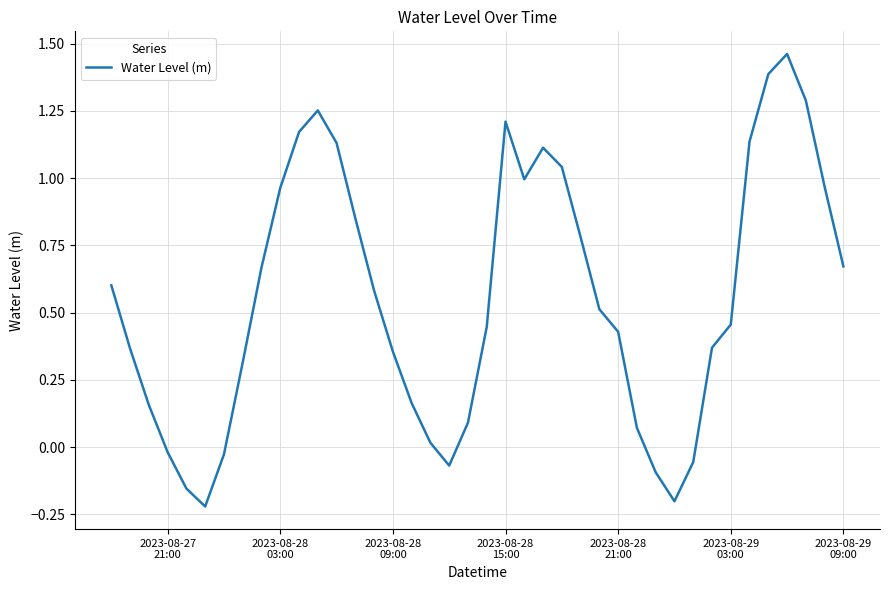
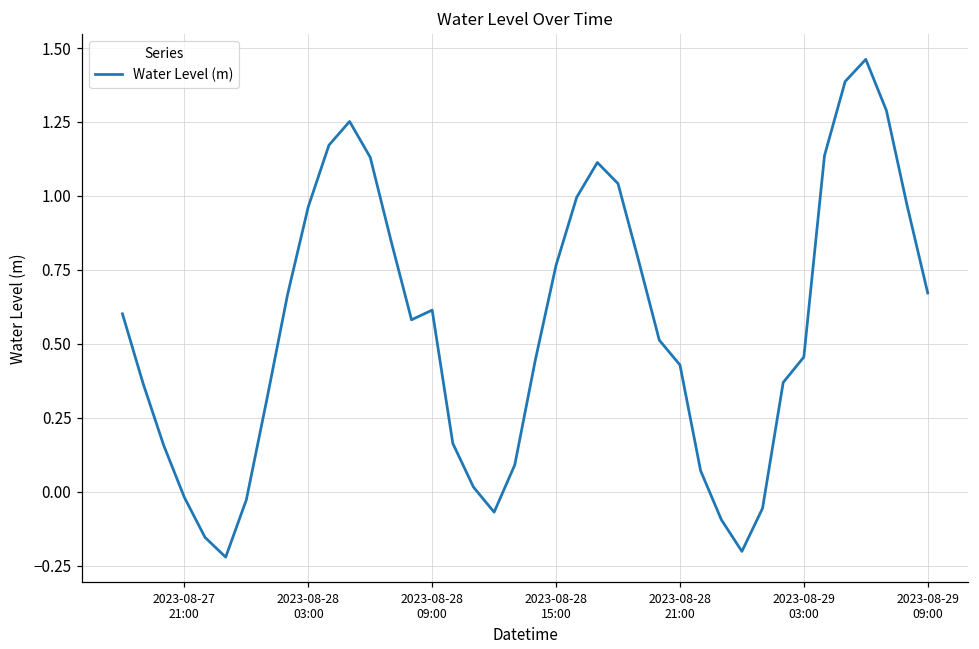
2023-08-28 09:00: 0.35 -> 0.61
2023-08-28 15:00: 1.21 -> 0.77
